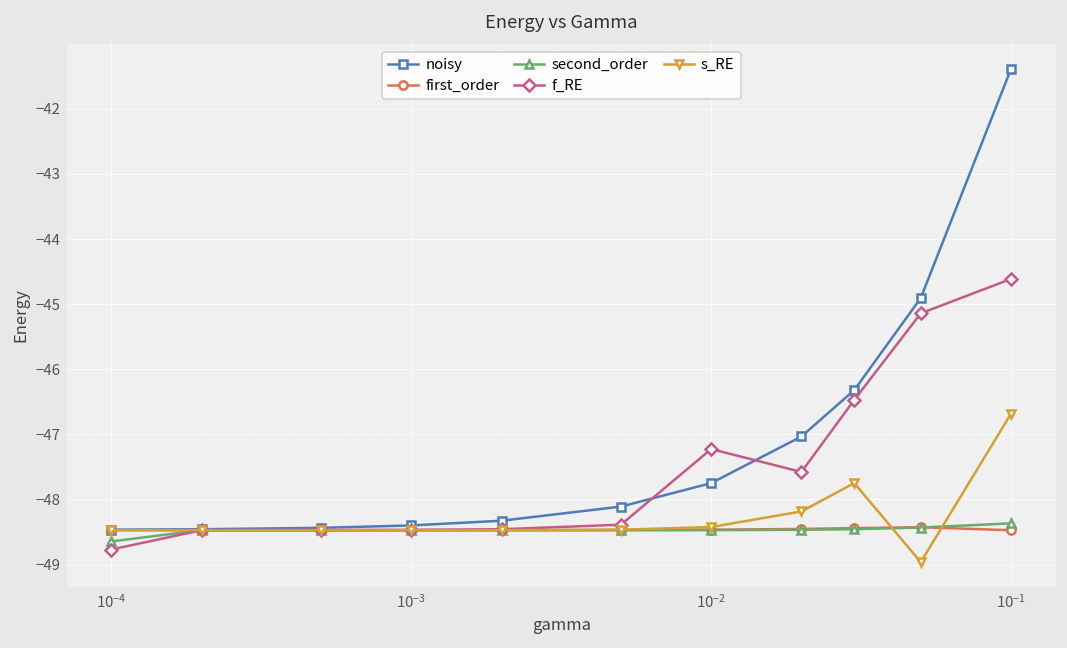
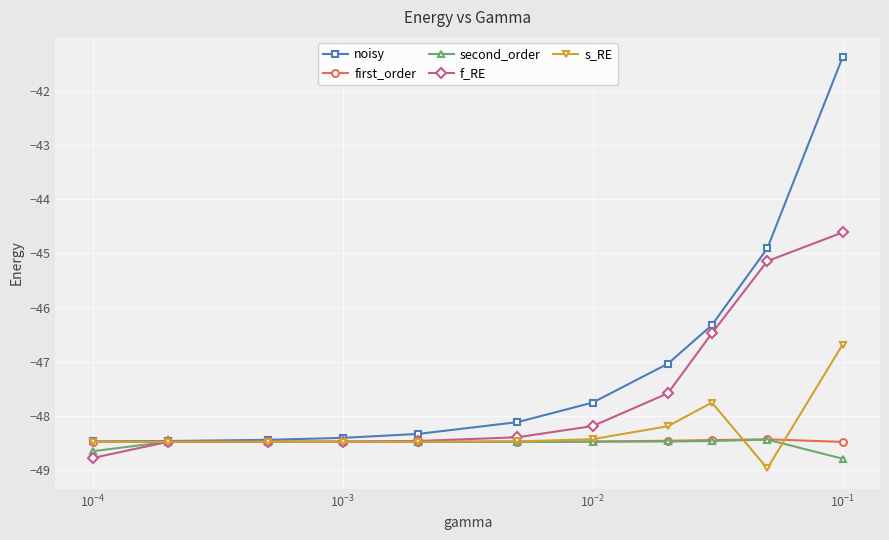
f_RE, 10^-2: -47.2 -> -48.2
second_order, 10^-1: -48.4 -> -48.8
